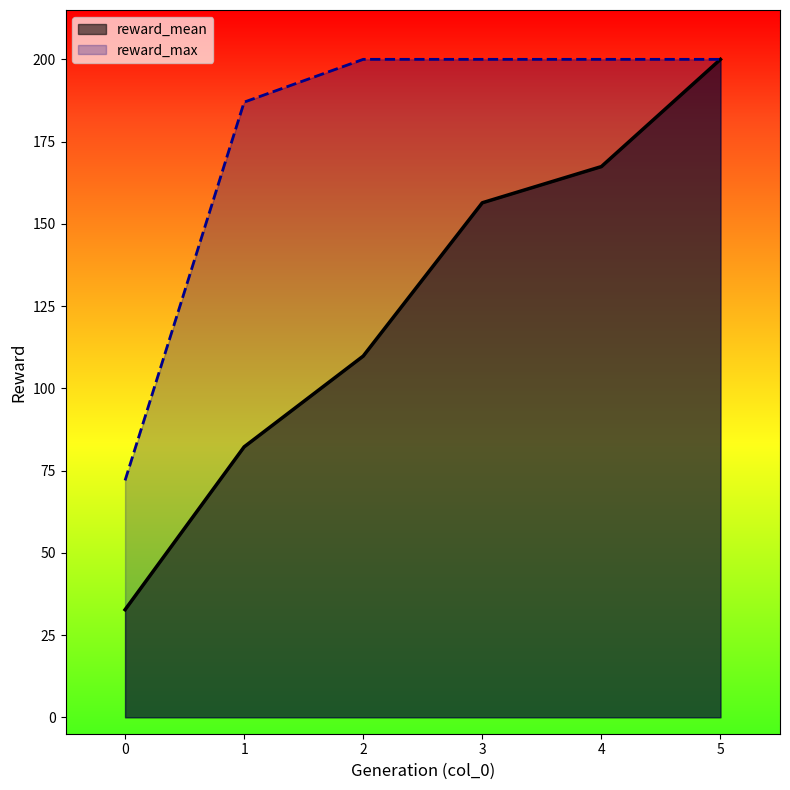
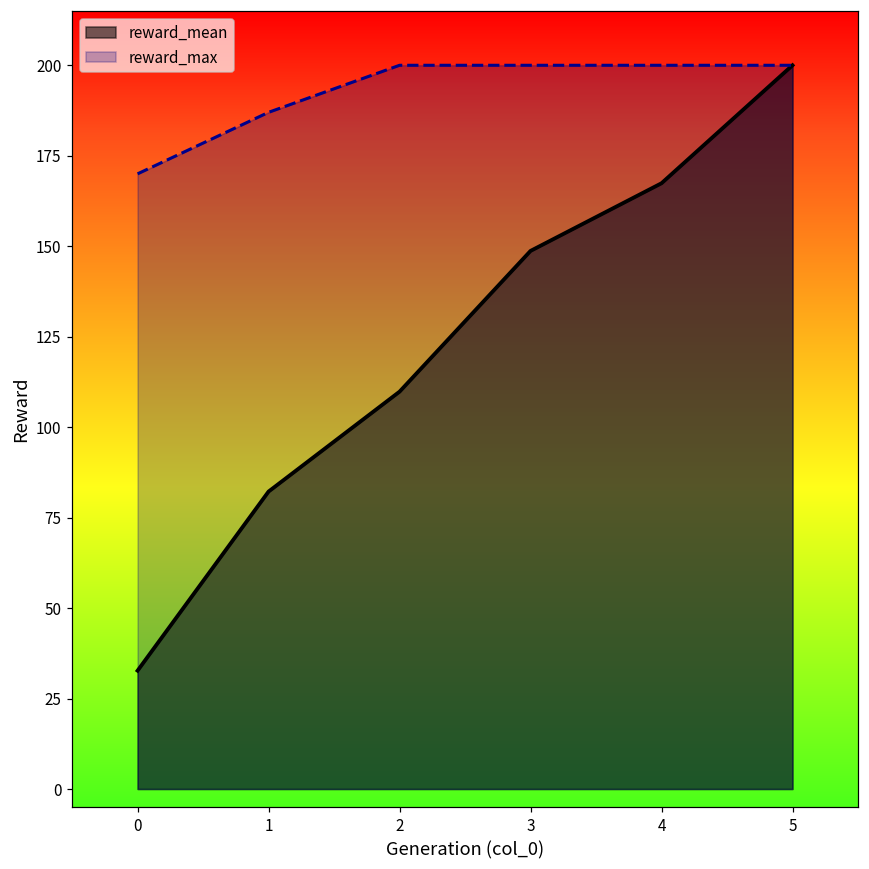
reward_max, 0: 72 -> 170
reward_mean, 3: 156 -> 149
